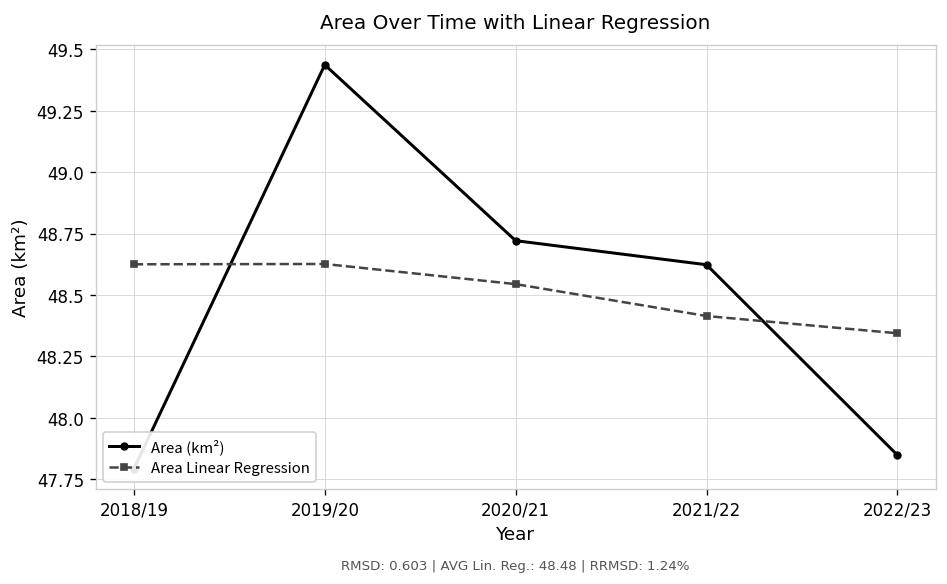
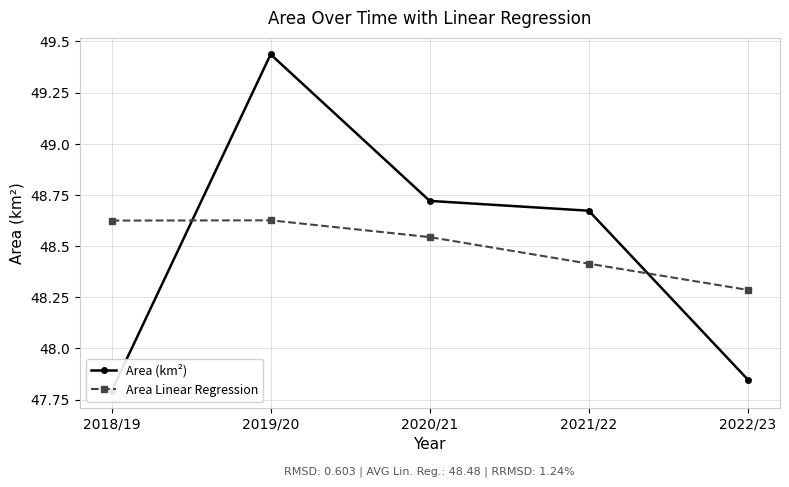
Area (km²), 2021/22: 48.62 -> 48.67
Area Linear Regression, 2022/23: 48.34 -> 48.29
